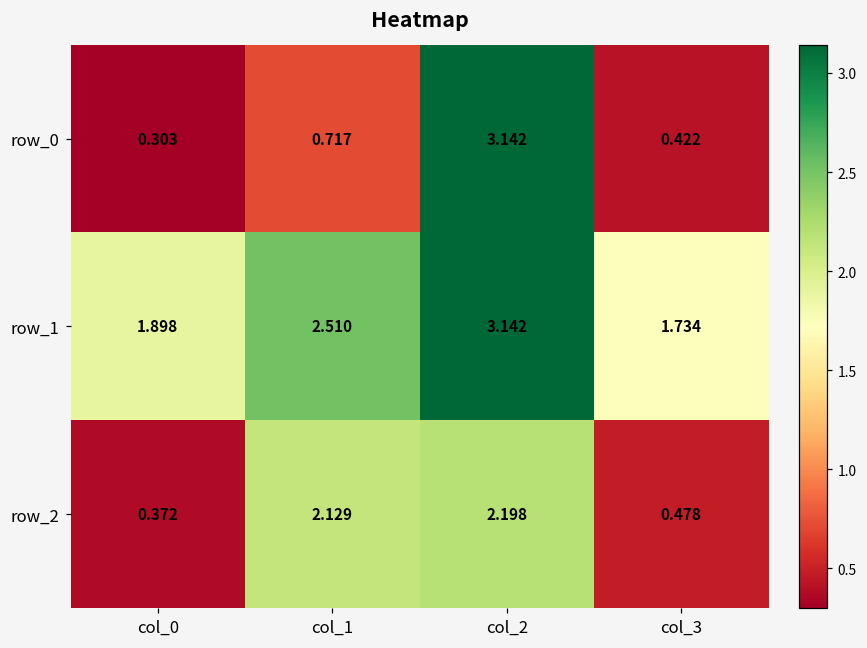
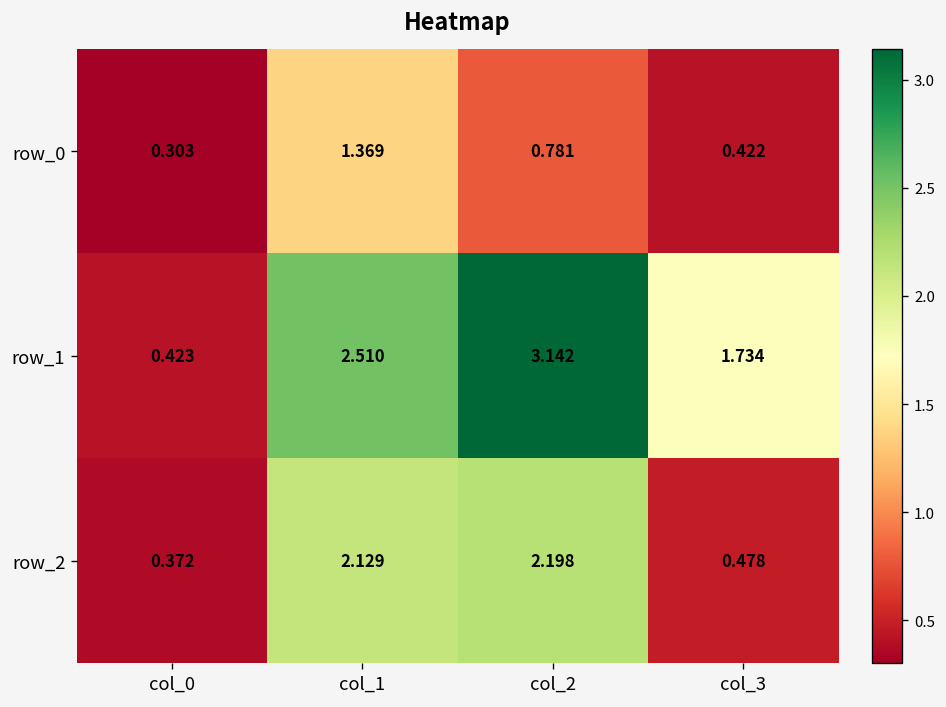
row_0, col_1: 0.717 -> 1.369
row_0, col_2: 3.142 -> 0.781
row_1, col_0: 1.898 -> 0.423
